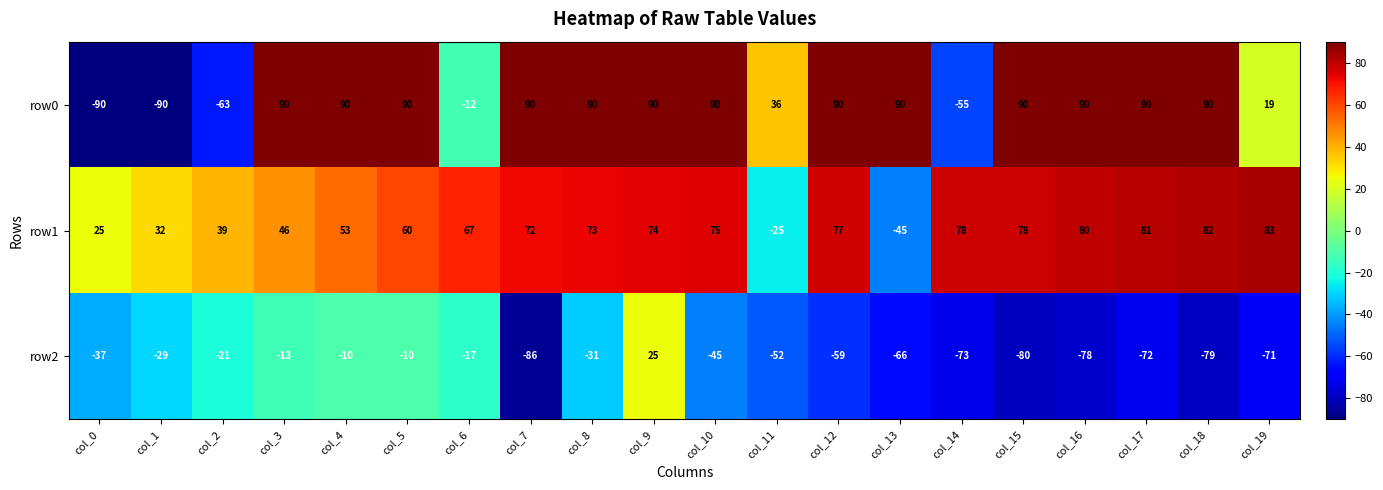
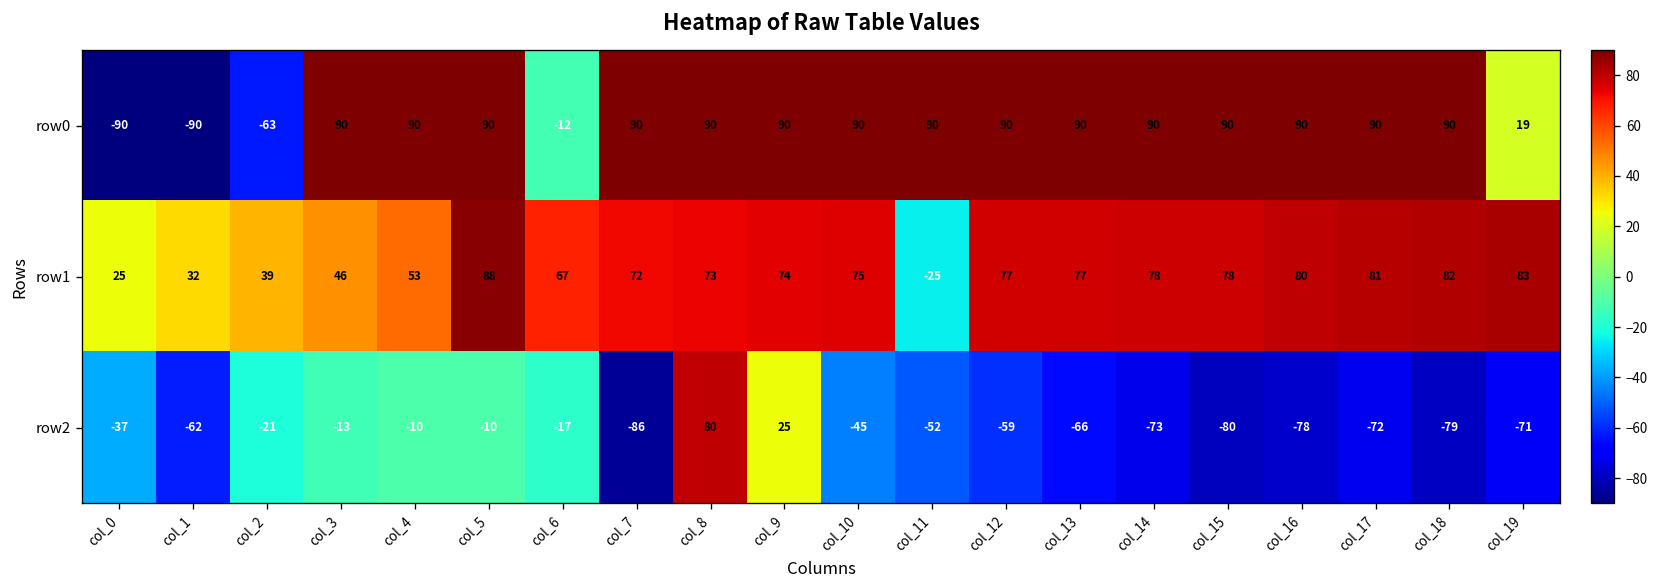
row0, col_11: 36 -> 90
row0, col_14: -55 -> 90
row1, col_5: 60 -> 88
row1, col_13: -45 -> 77
row2, col_1: -29 -> -62
row2, col_8: -31 -> 80
